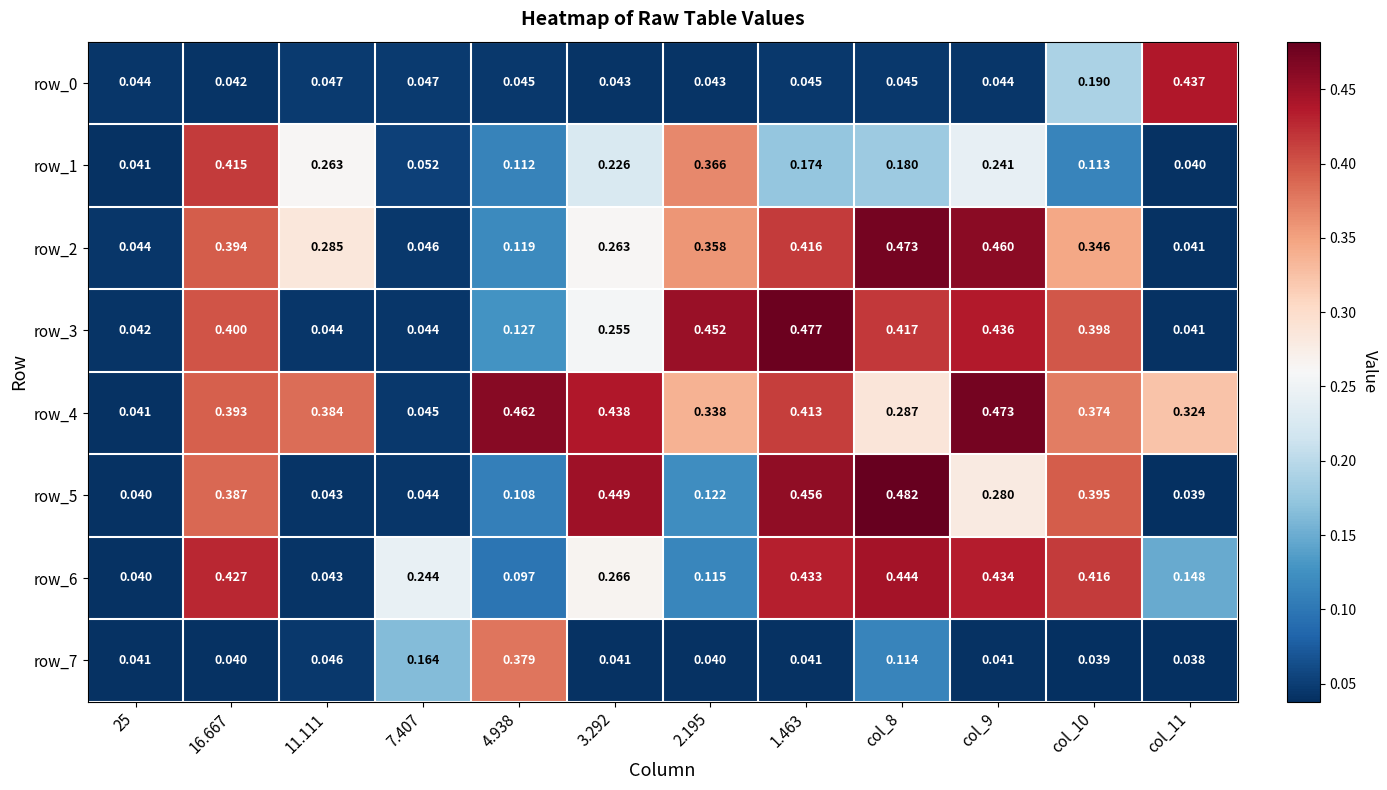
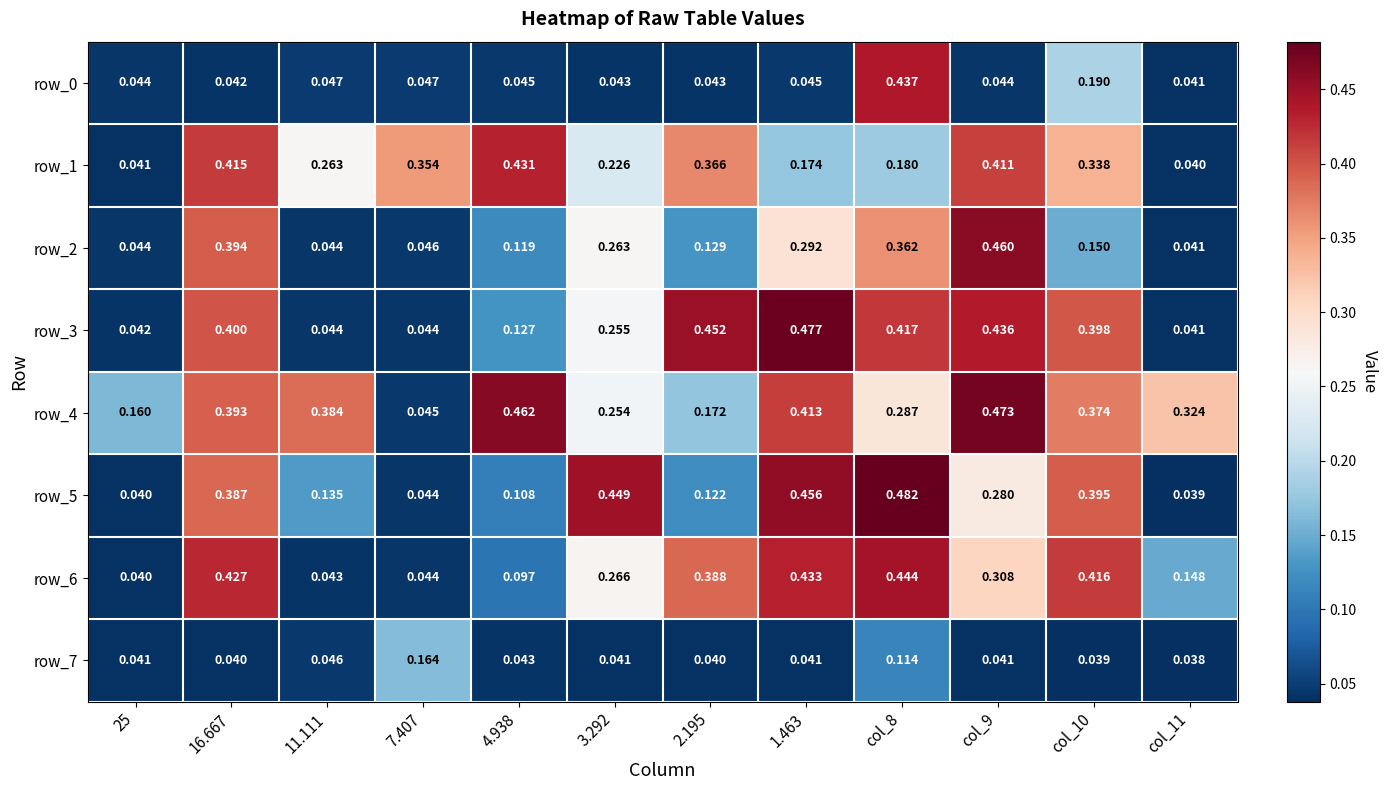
row_0, col_8: 0.045 -> 0.437
row_0, col_11: 0.437 -> 0.041
row_1, 7.407: 0.052 -> 0.354
row_1, 4.938: 0.112 -> 0.431
row_1, col_9: 0.241 -> 0.411
row_1, col_10: 0.113 -> 0.338
row_2, 11.111: 0.285 -> 0.044
row_2, 2.195: 0.358 -> 0.129
row_2, 1.463: 0.416 -> 0.292
row_2, col_8: 0.473 -> 0.362
row_2, col_10: 0.346 -> 0.150
row_4, 25: 0.041 -> 0.160
row_4, 3.292: 0.438 -> 0.254
row_4, 2.195: 0.338 -> 0.172
row_5, 11.111: 0.043 -> 0.135
row_6, 7.407: 0.244 -> 0.044
row_6, 2.195: 0.115 -> 0.388
row_6, col_9: 0.434 -> 0.308
row_7, 4.938: 0.379 -> 0.043
